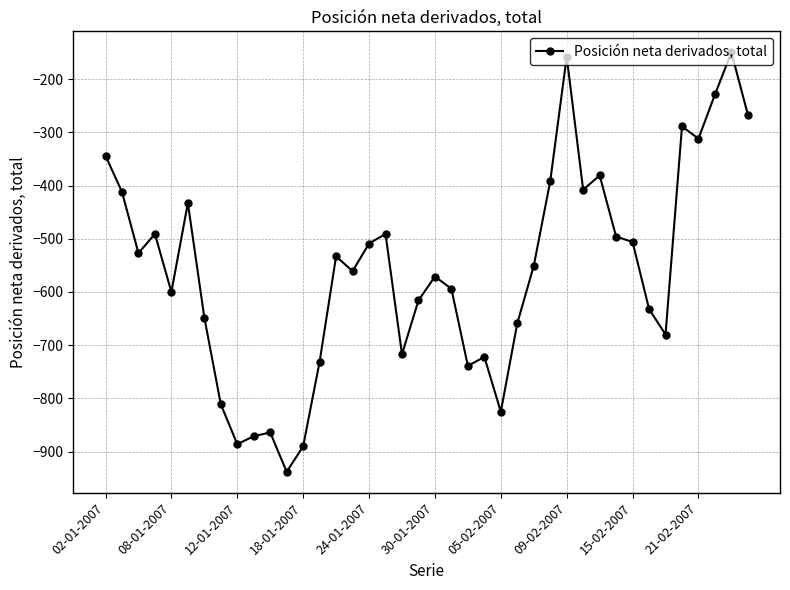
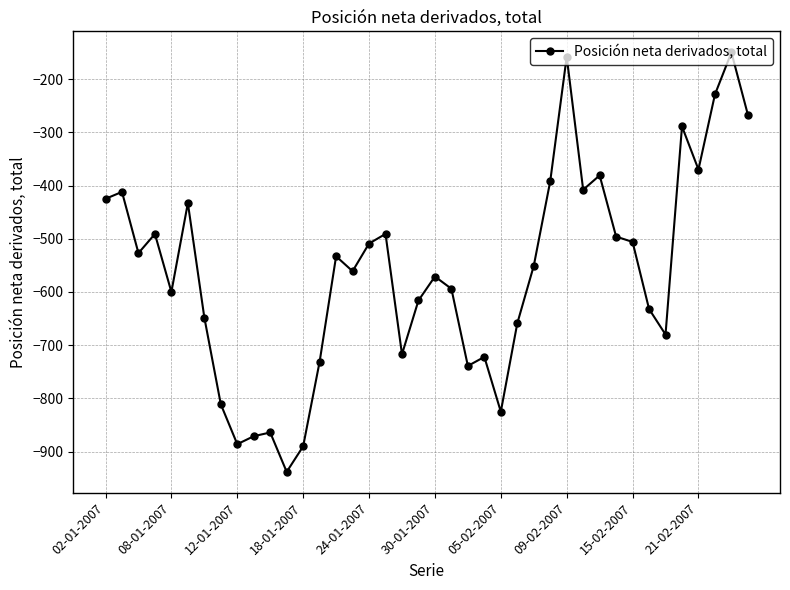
02-01-2007: -340 -> -430
21-02-2007: -310 -> -370
